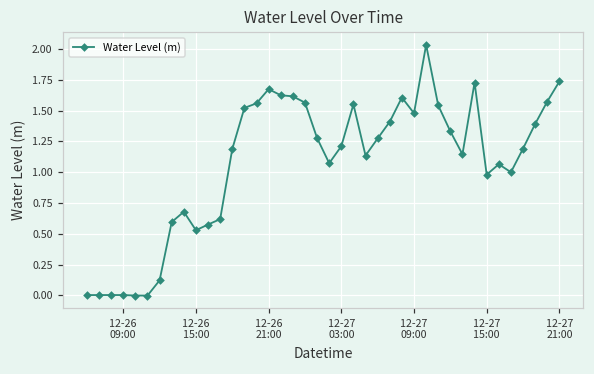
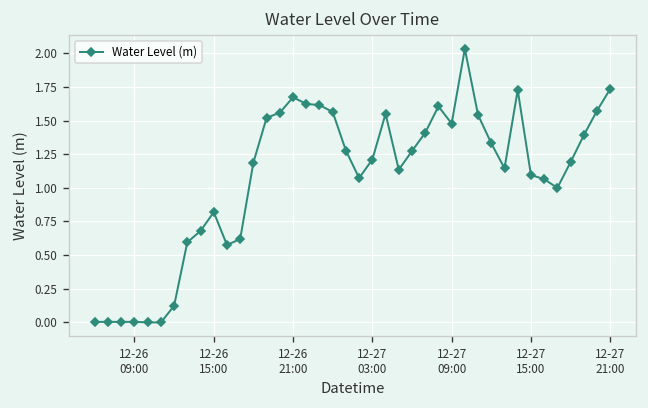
12-26 15:00: 0.53 -> 0.82
12-27 15:00: 0.98 -> 1.10
